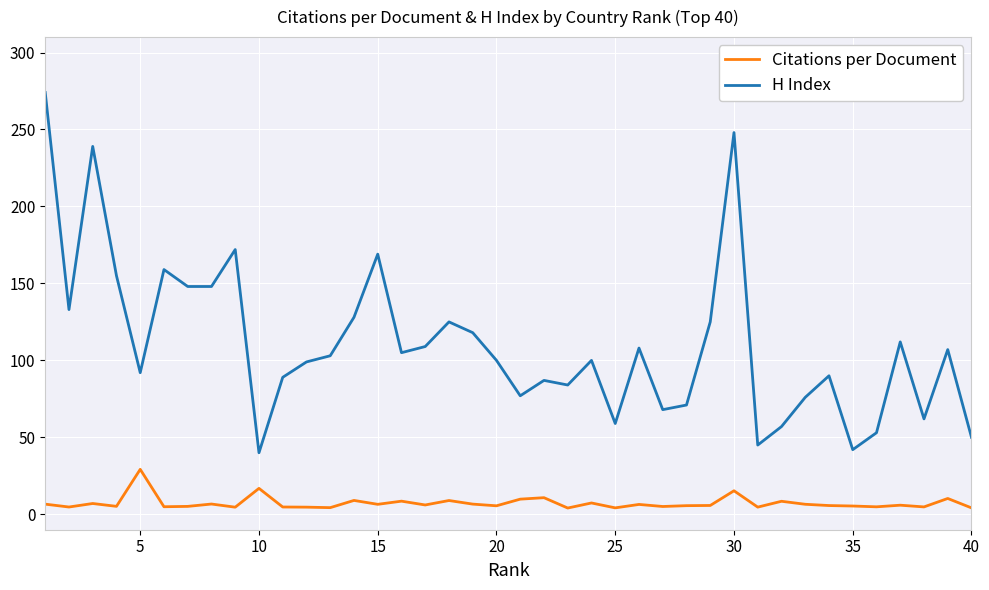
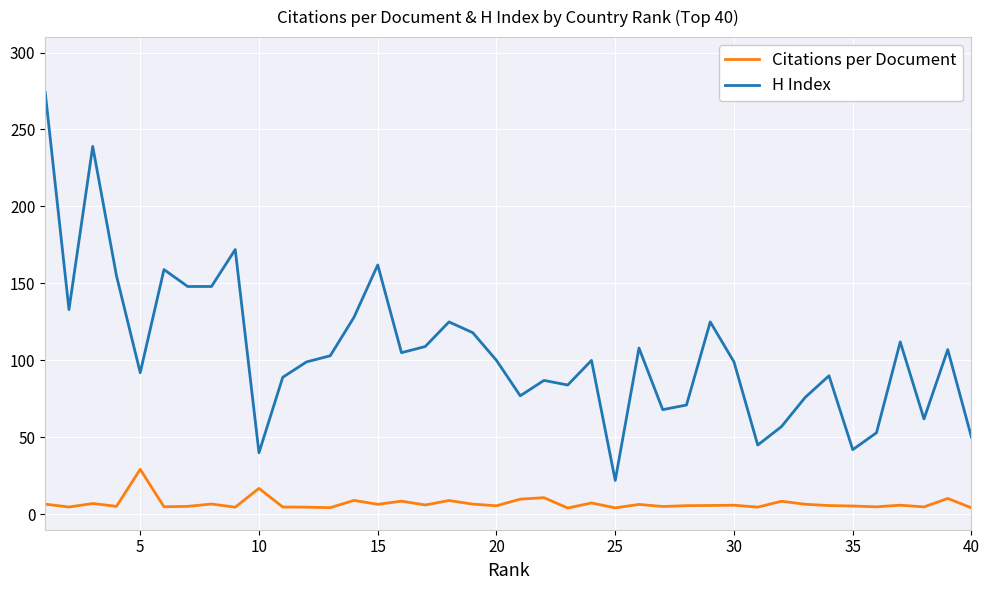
H Index, 15: 169 -> 162
H Index, 25: 59 -> 22
Citations per Document, 30: 15 -> 6
H Index, 30: 248 -> 99
